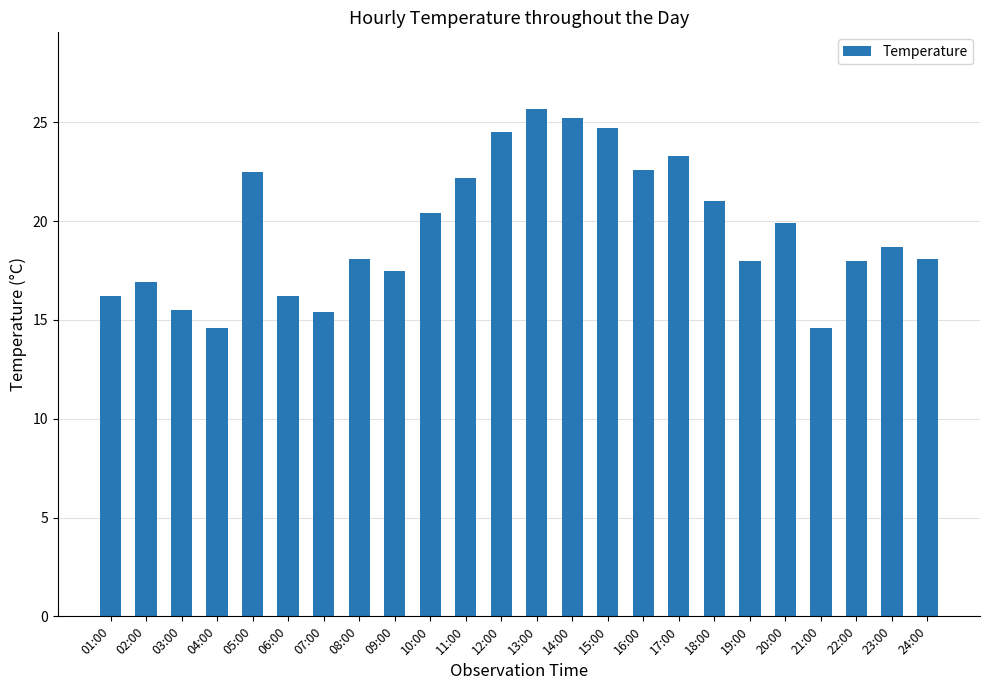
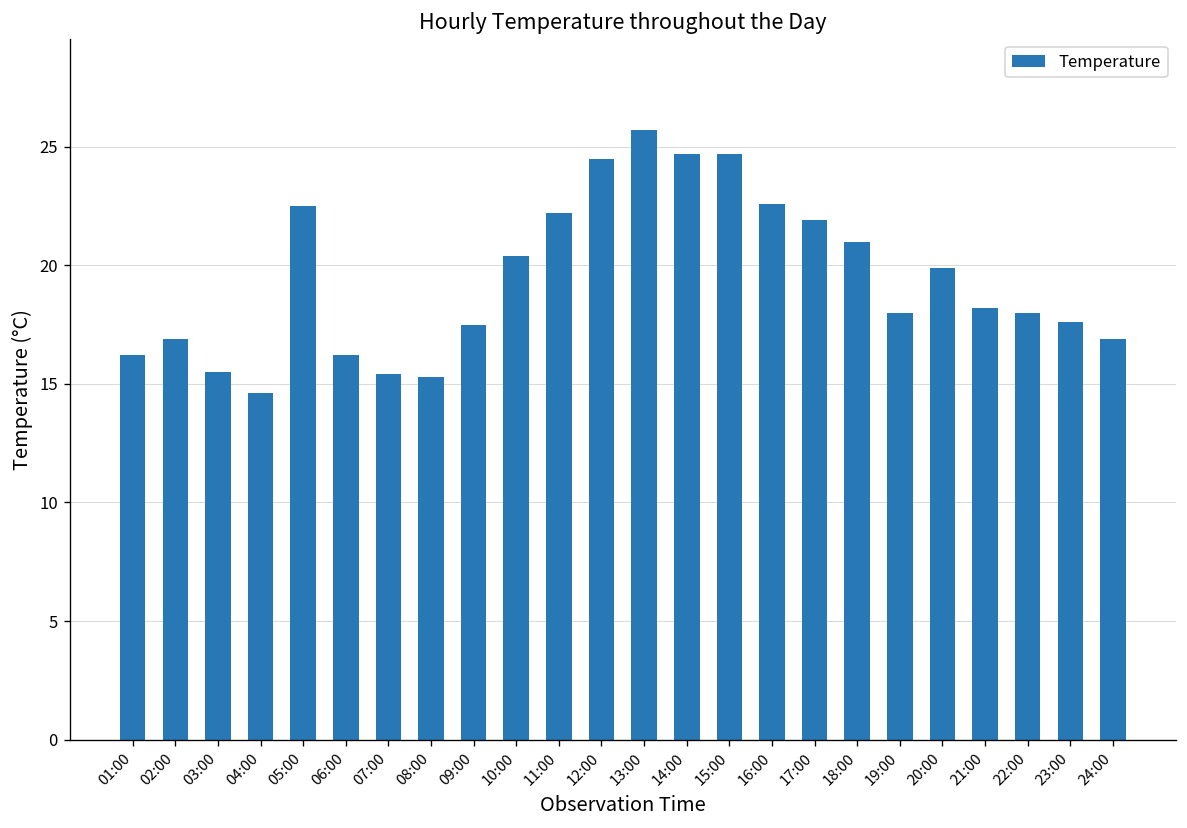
08:00: 18.1 -> 15.3
14:00: 25.2 -> 24.7
17:00: 23.3 -> 21.9
21:00: 14.6 -> 18.2
23:00: 18.7 -> 17.6
24:00: 18.1 -> 16.9
